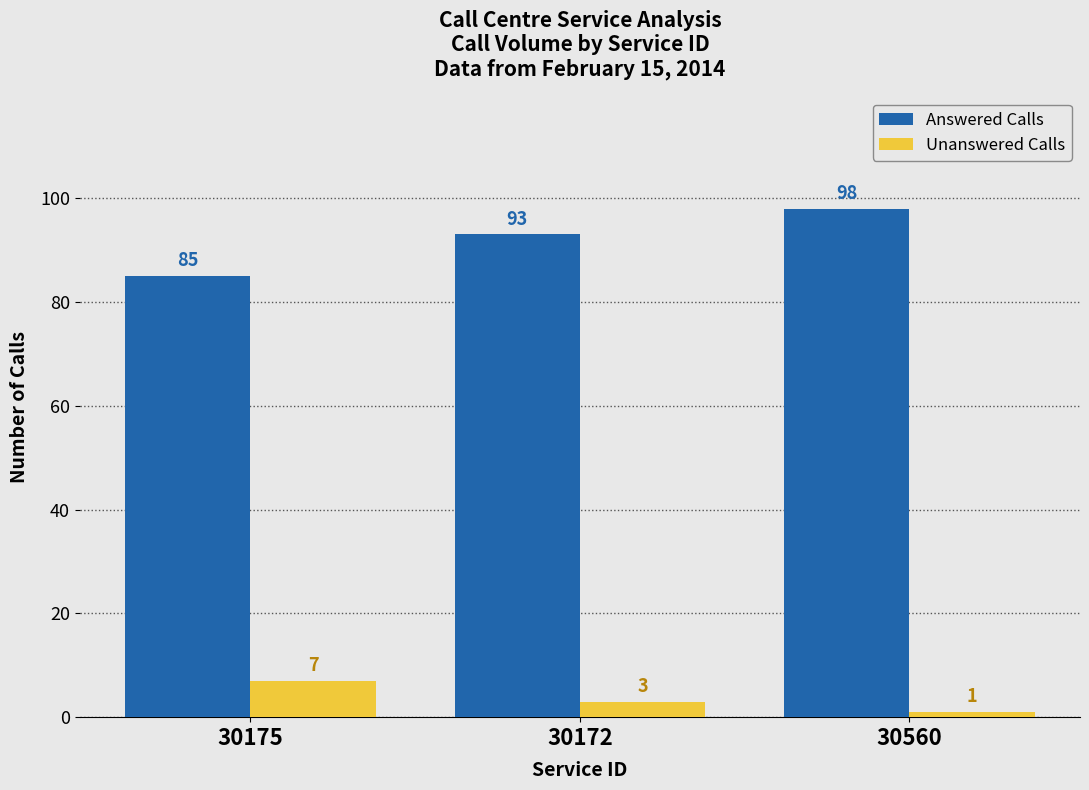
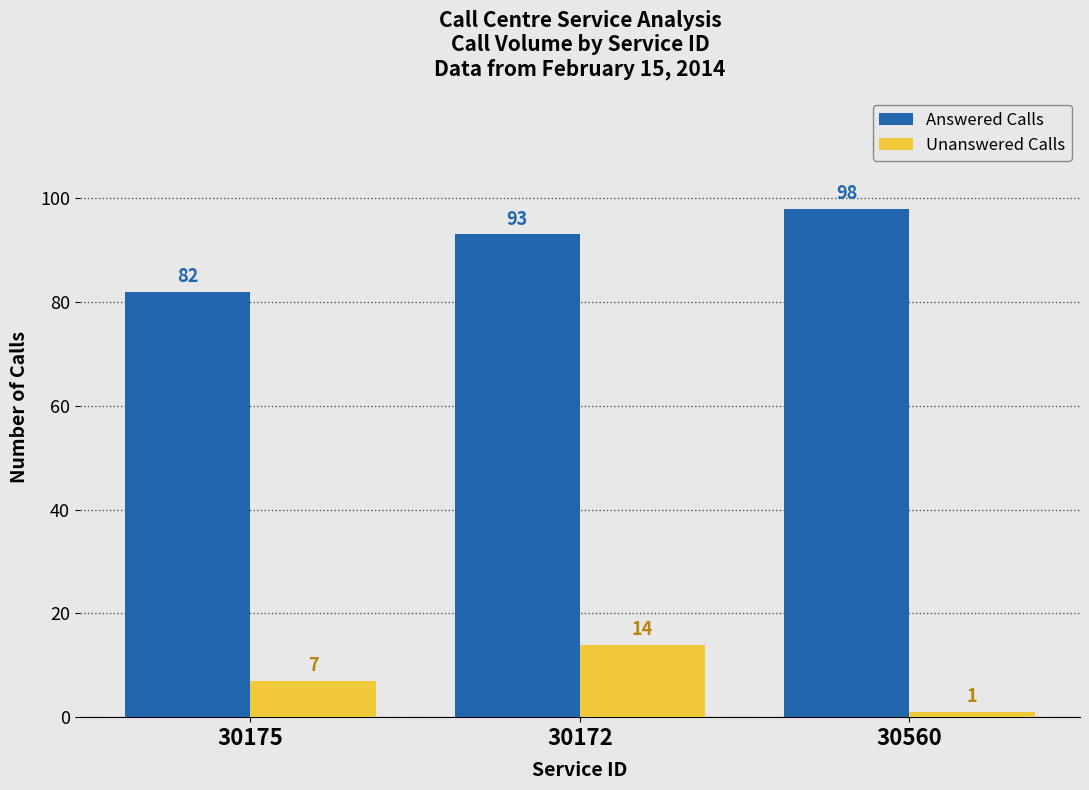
Answered Calls, 30175: 85 -> 82
Unanswered Calls, 30172: 3 -> 14
